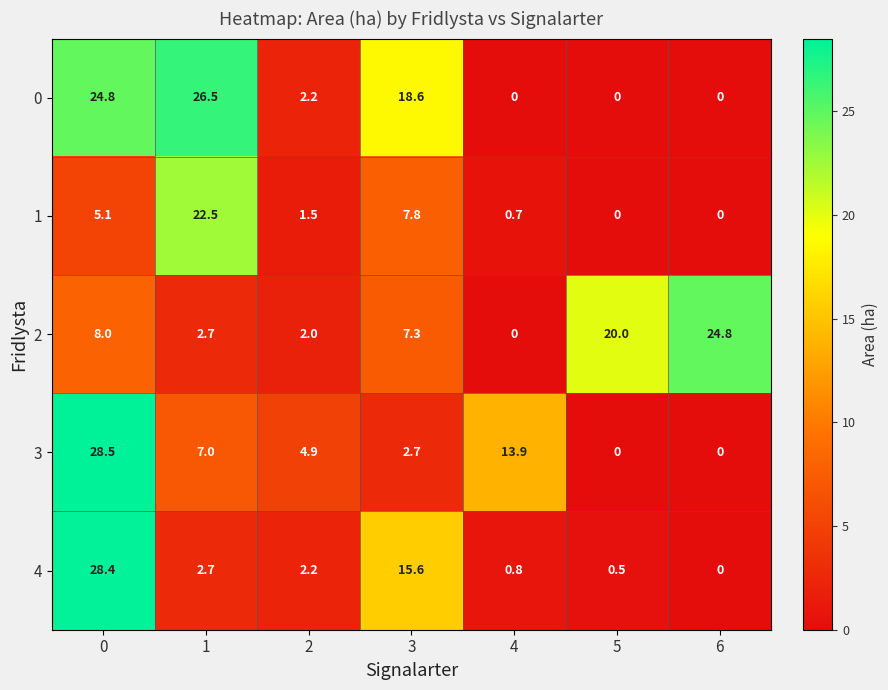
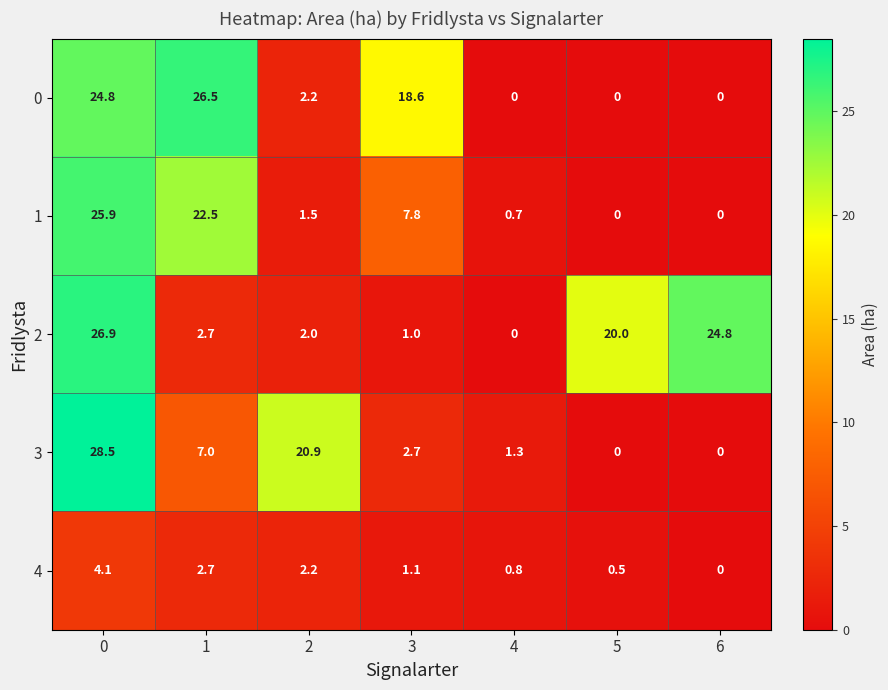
1, 0: 5.1 -> 25.9
2, 0: 8.0 -> 26.9
2, 3: 7.3 -> 1.0
3, 2: 4.9 -> 20.9
3, 4: 13.9 -> 1.3
4, 0: 28.4 -> 4.1
4, 3: 15.6 -> 1.1
